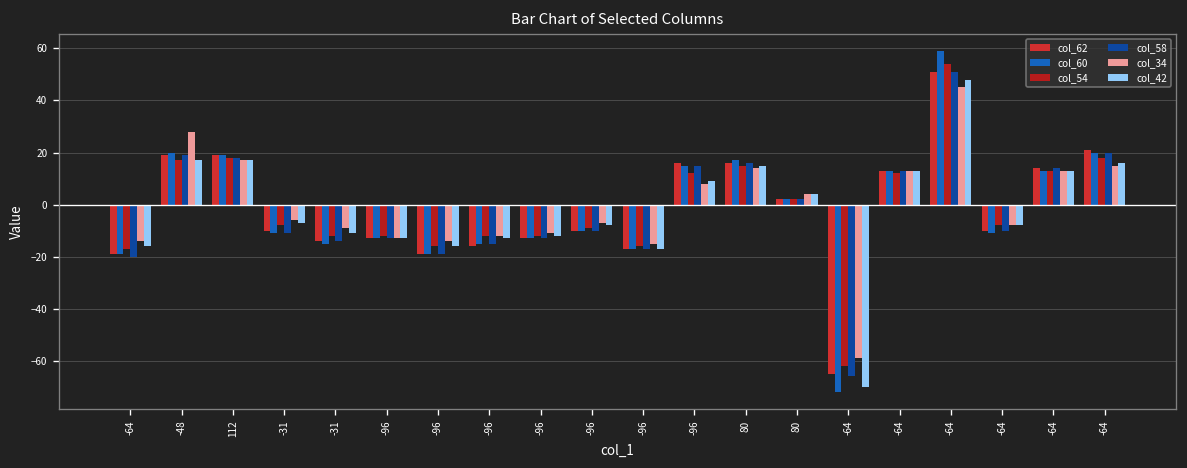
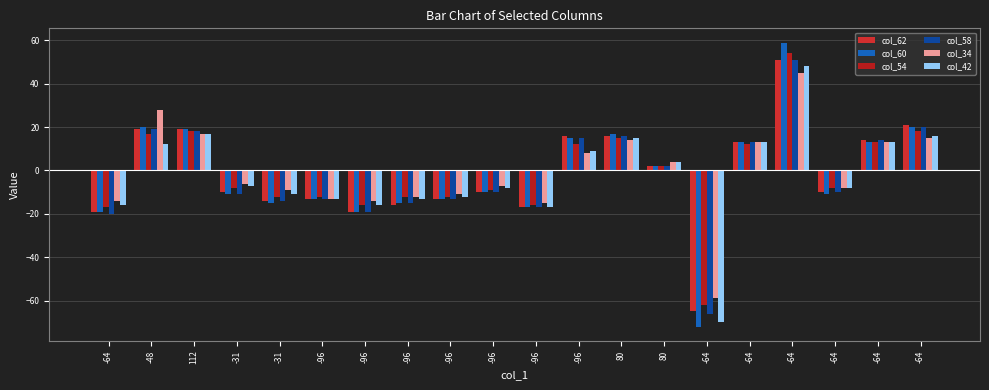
col_42, -48: 17 -> 12
